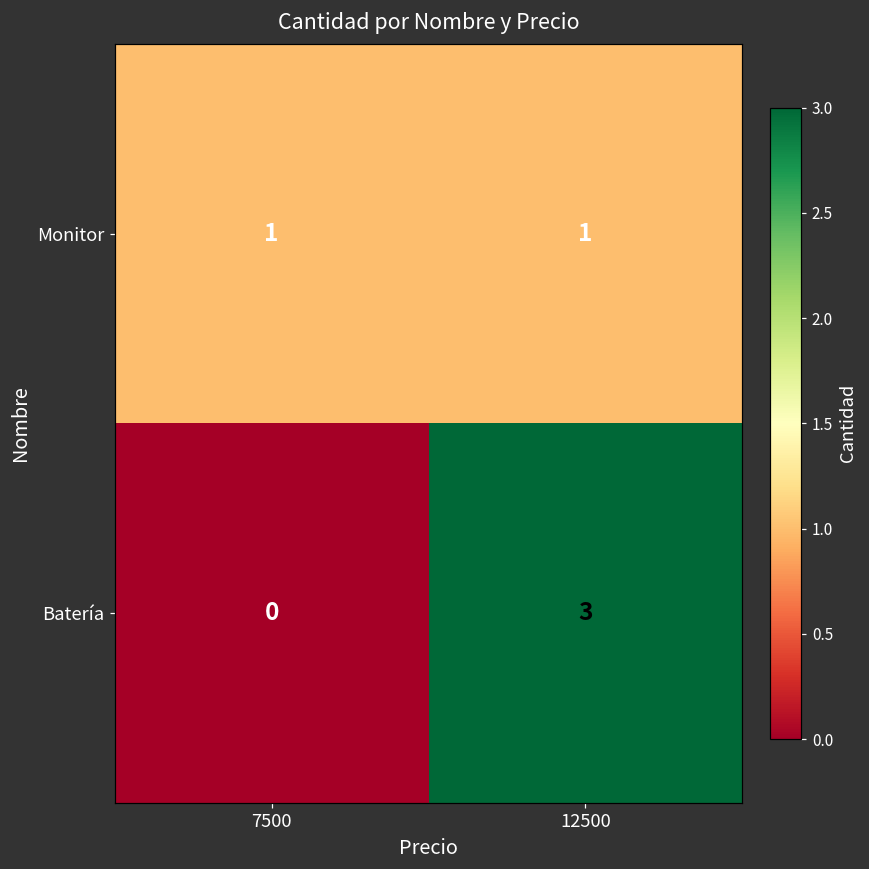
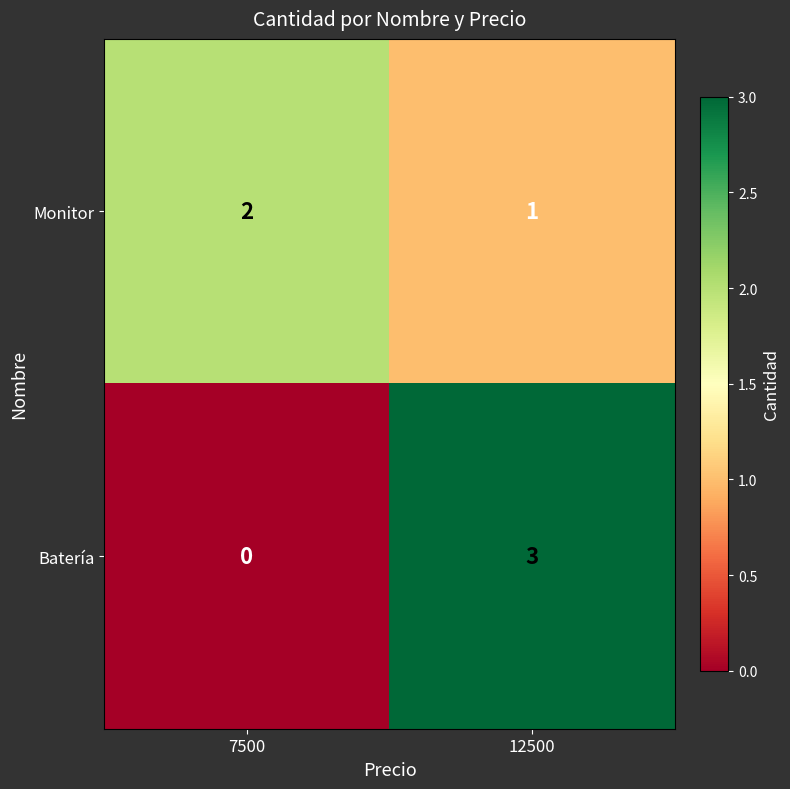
Monitor, 7500: 1 -> 2
